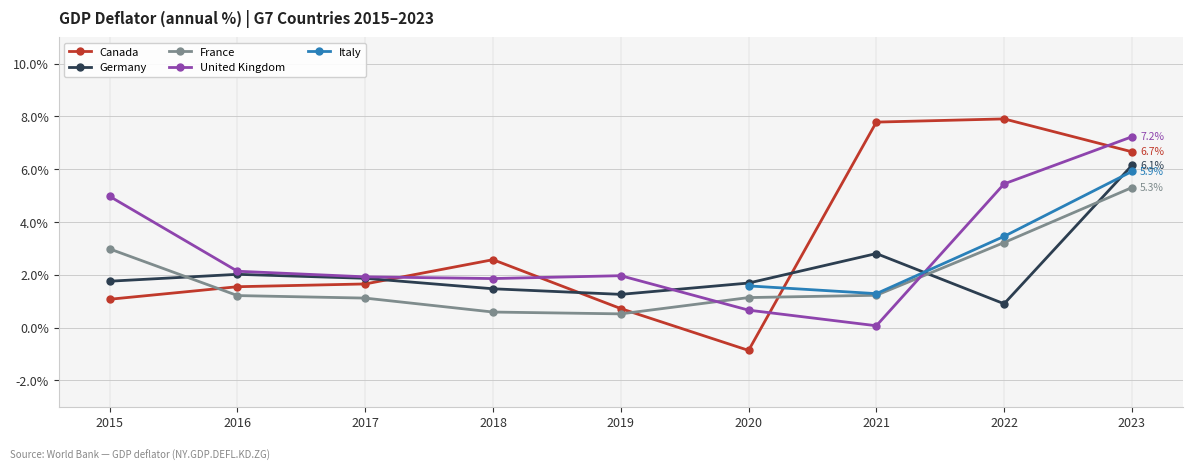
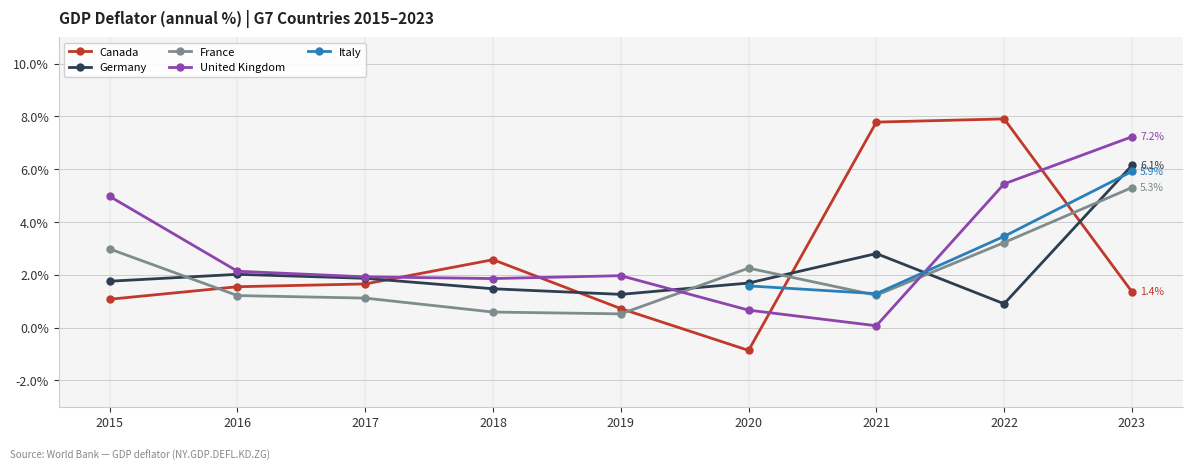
France, 2020: 1.1% -> 2.3%
Canada, 2023: 6.7% -> 1.4%
